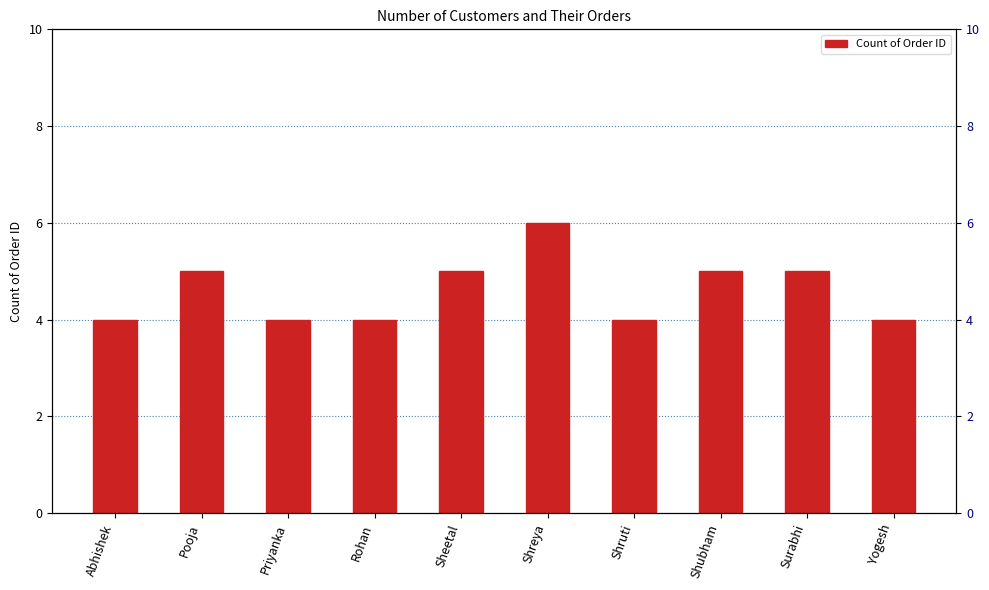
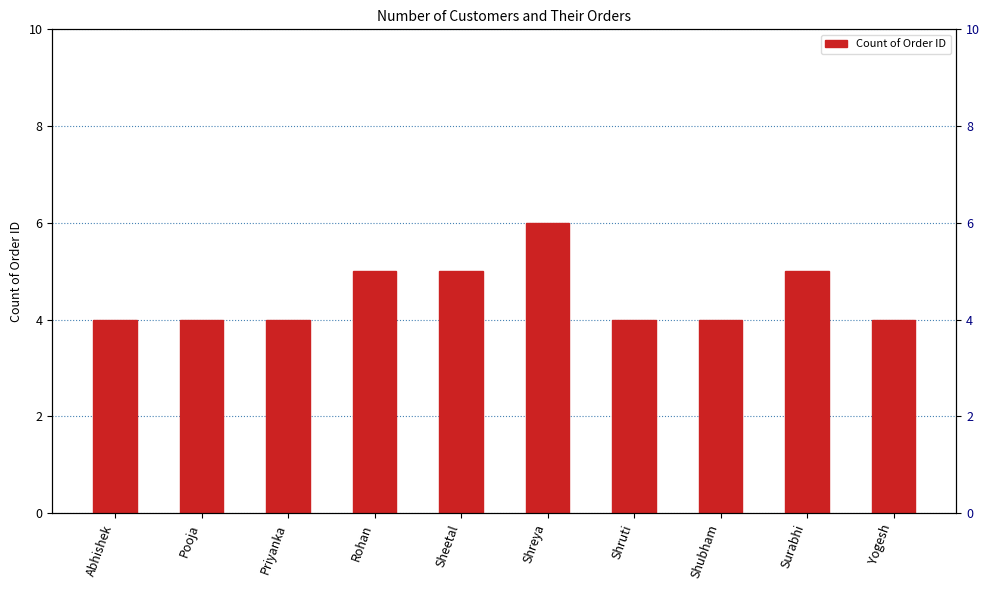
Pooja: 5 -> 4
Rohan: 4 -> 5
Shubham: 5 -> 4
